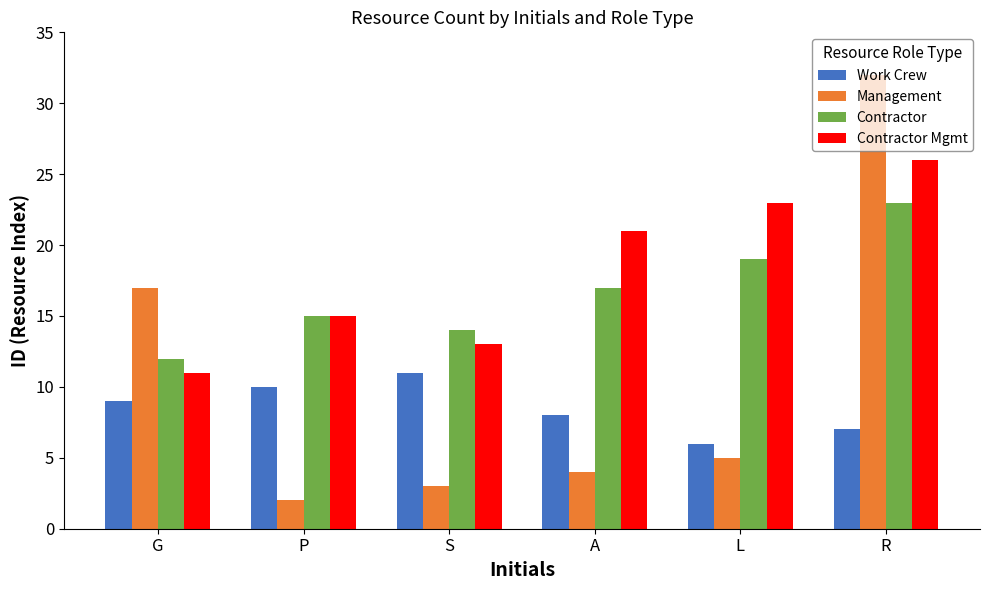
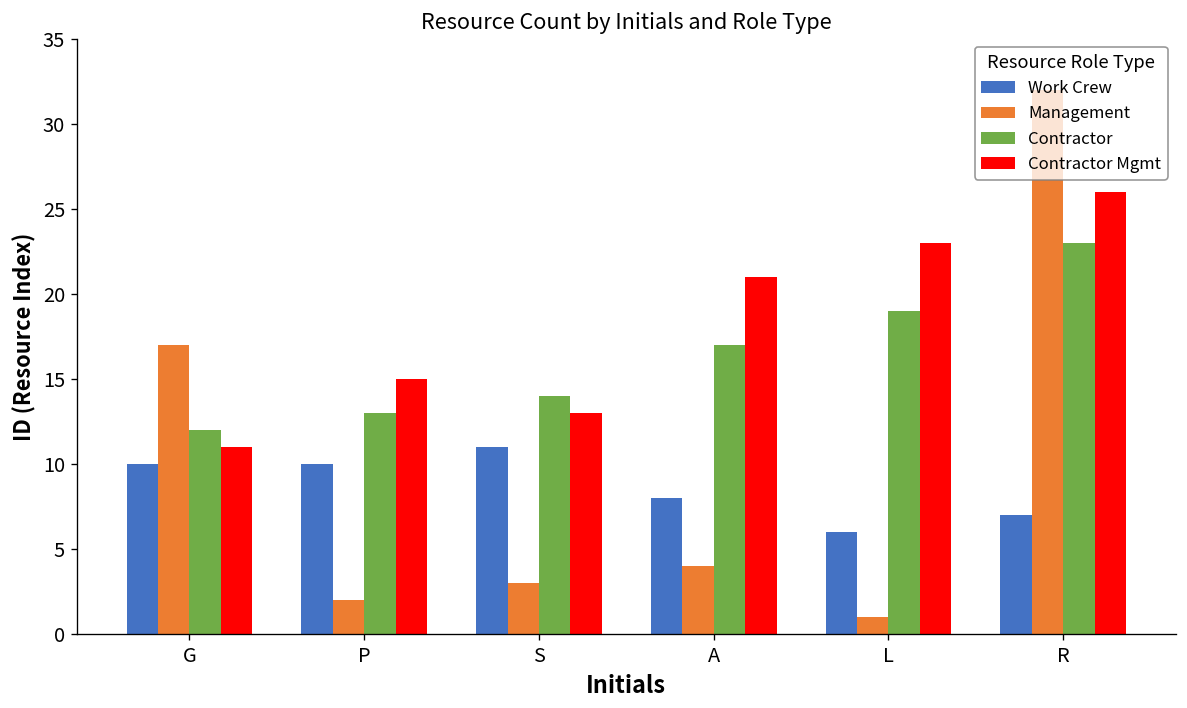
Work Crew, G: 9 -> 10
Contractor, P: 15 -> 13
Management, L: 5 -> 1
